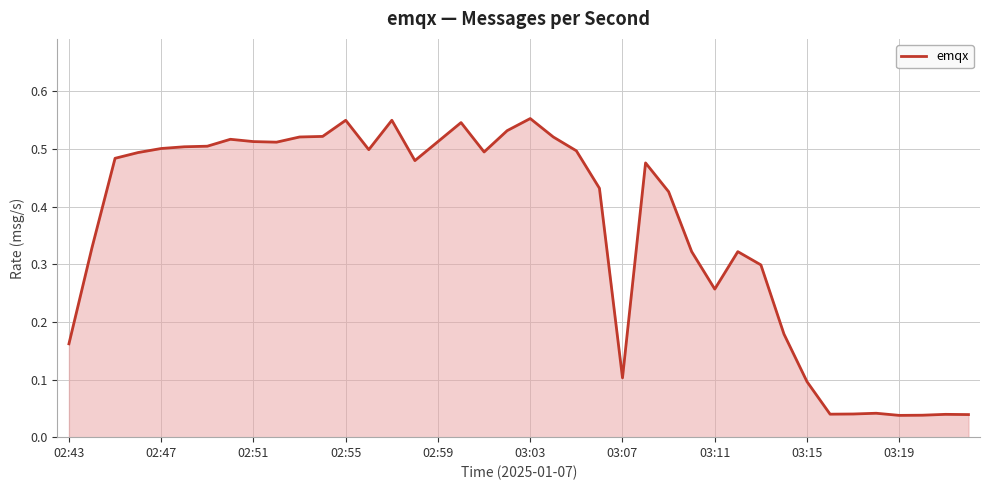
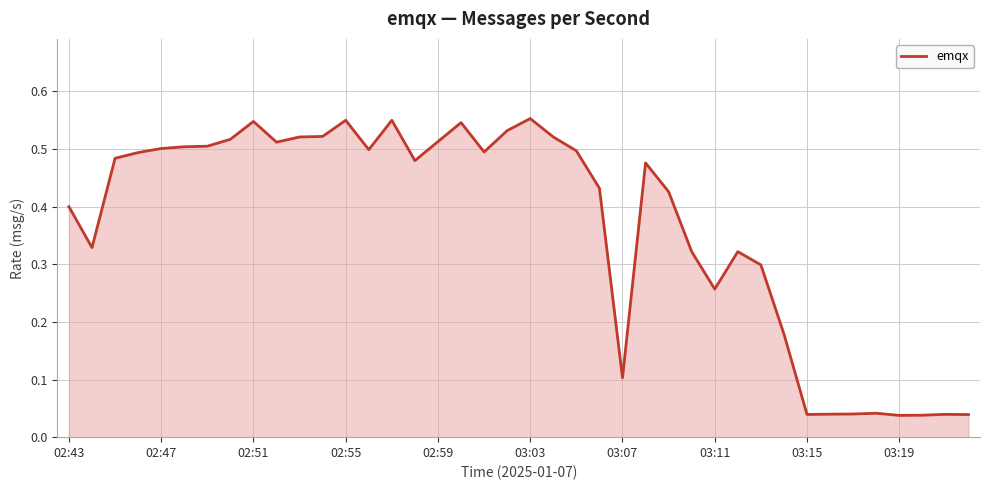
02:43: 0.16 -> 0.40
02:51: 0.51 -> 0.55
03:15: 0.10 -> 0.04
